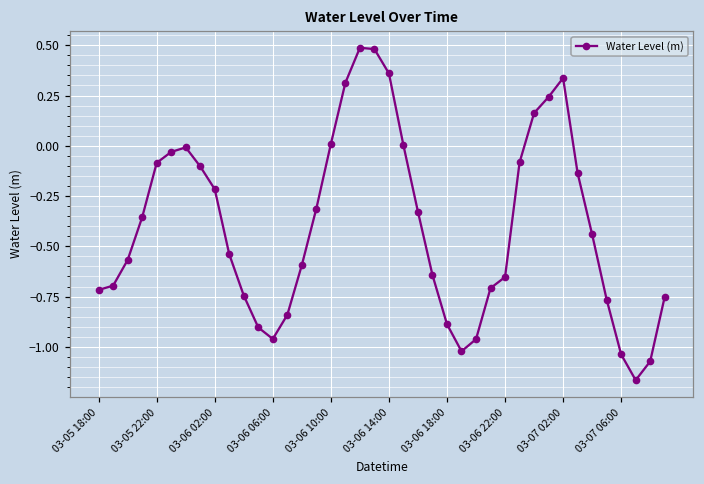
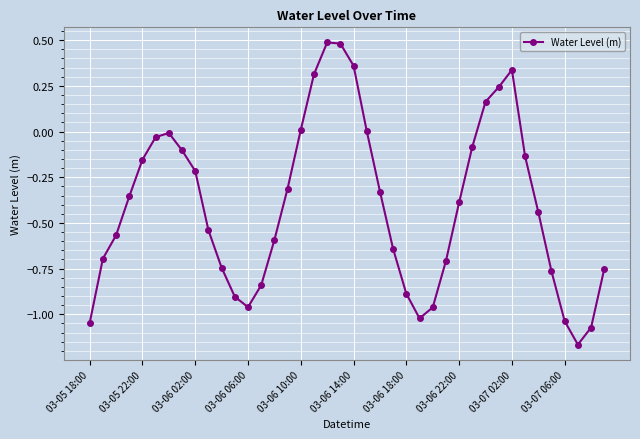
03-05 18:00: -0.72 -> -1.05
03-05 22:00: -0.08 -> -0.15
03-06 22:00: -0.65 -> -0.39
